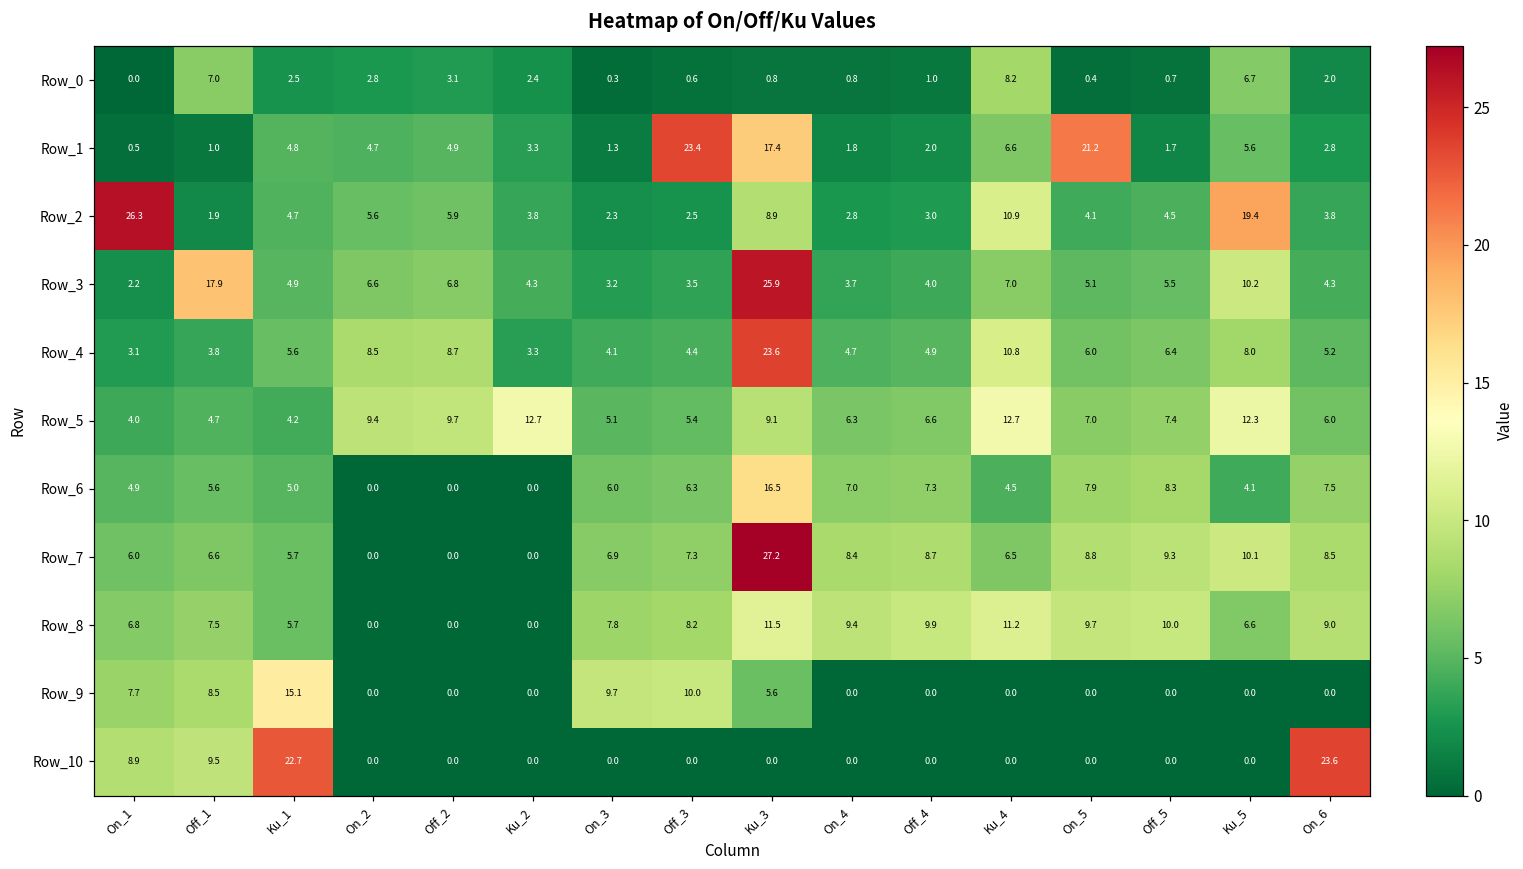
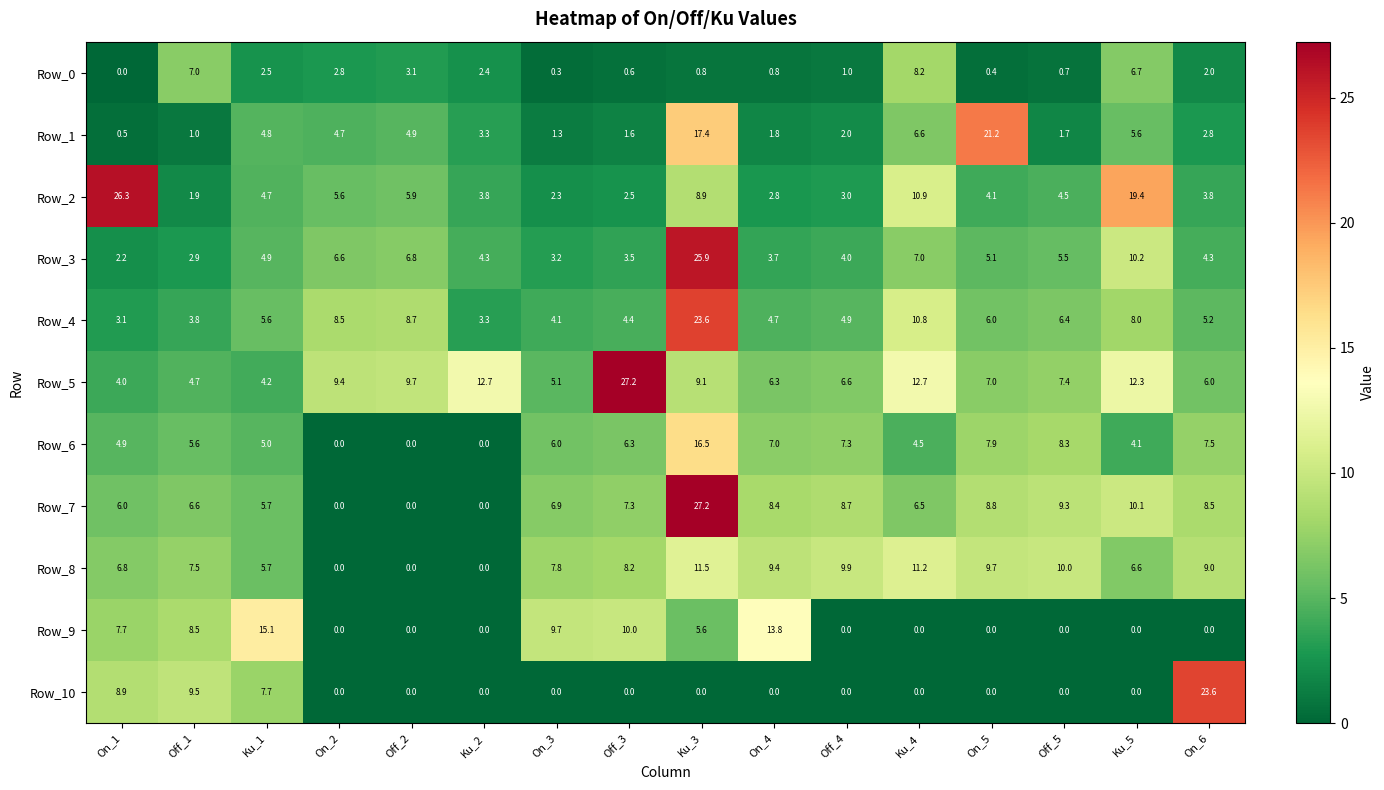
Row_1, Off_3: 23.4 -> 1.6
Row_3, Off_1: 17.9 -> 2.9
Row_5, Off_3: 5.4 -> 27.2
Row_9, On_4: 0.0 -> 13.8
Row_10, Ku_1: 22.7 -> 7.7
